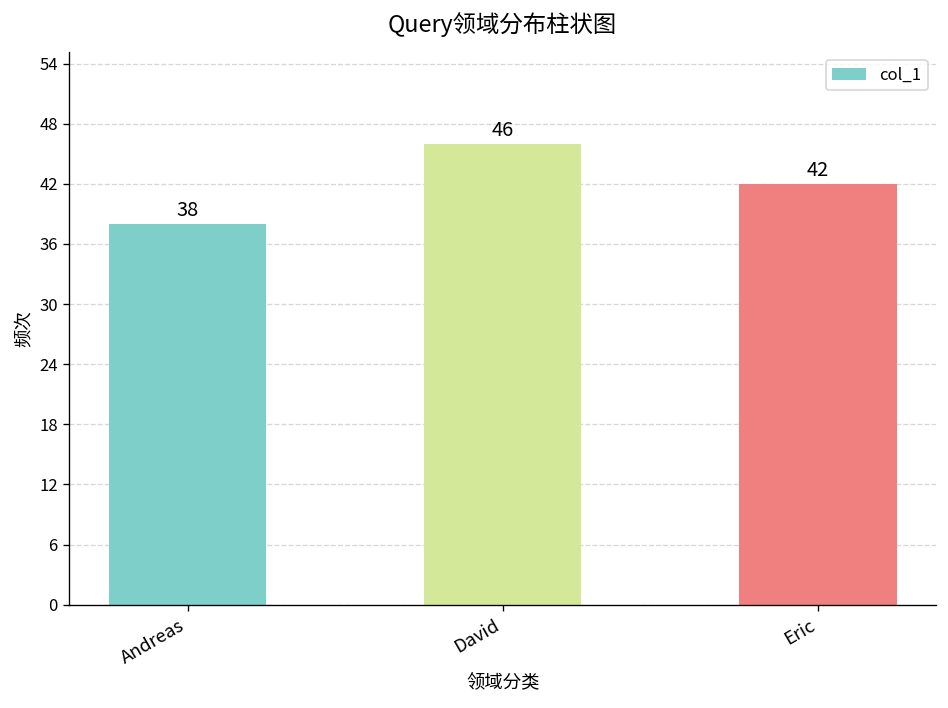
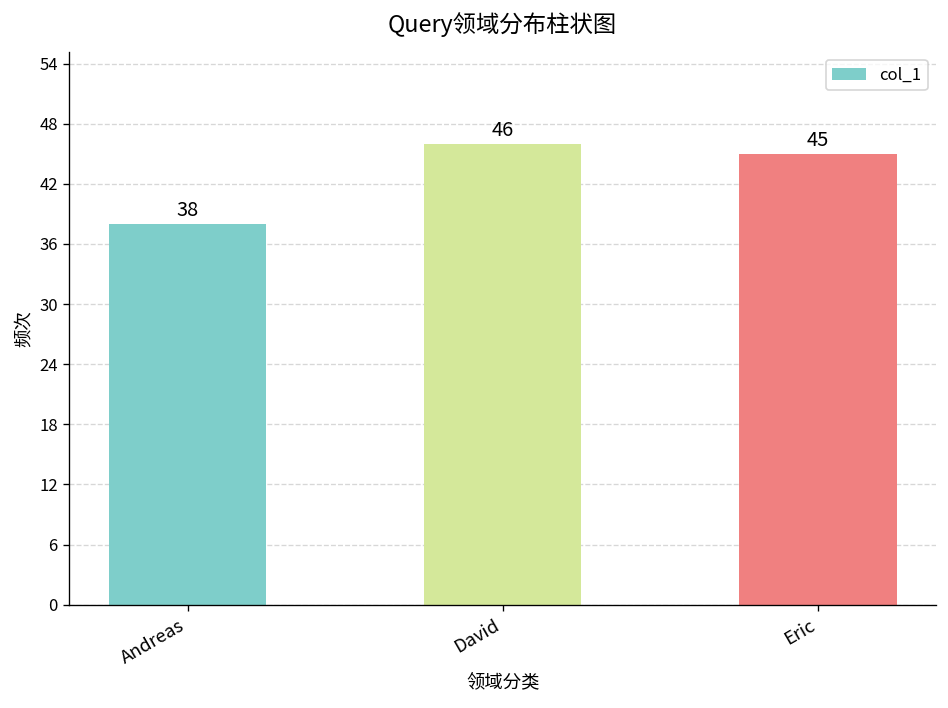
Eric: 42 -> 45
